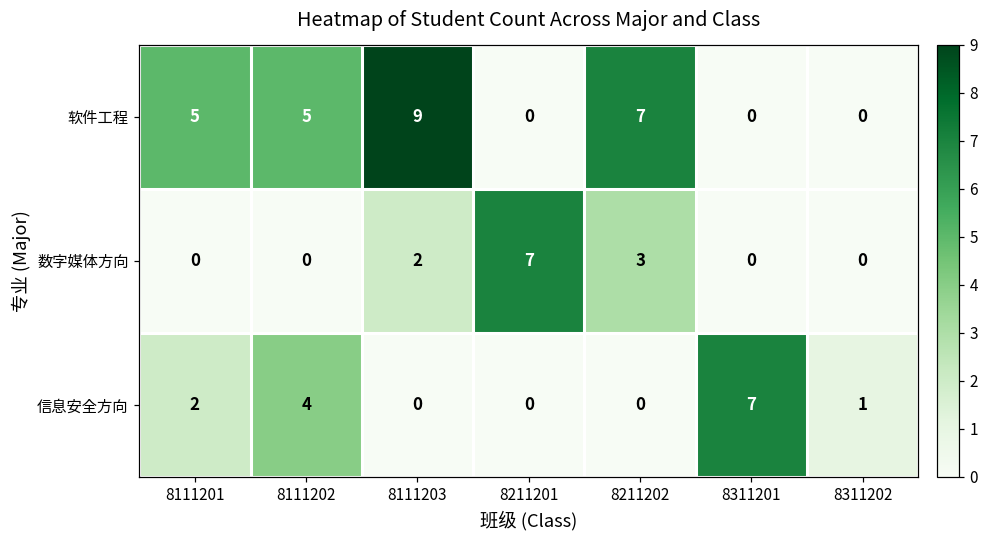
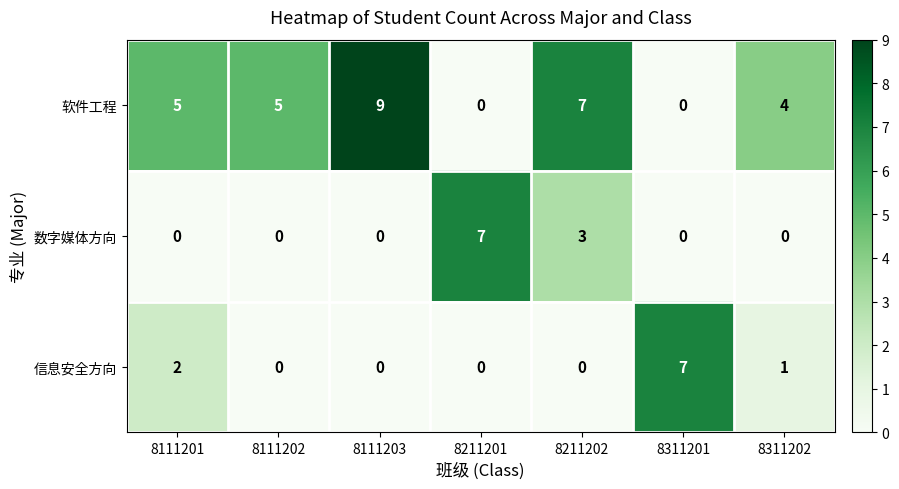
软件工程, 8311202: 0 -> 4
数字媒体方向, 8111203: 2 -> 0
信息安全方向, 8111202: 4 -> 0
